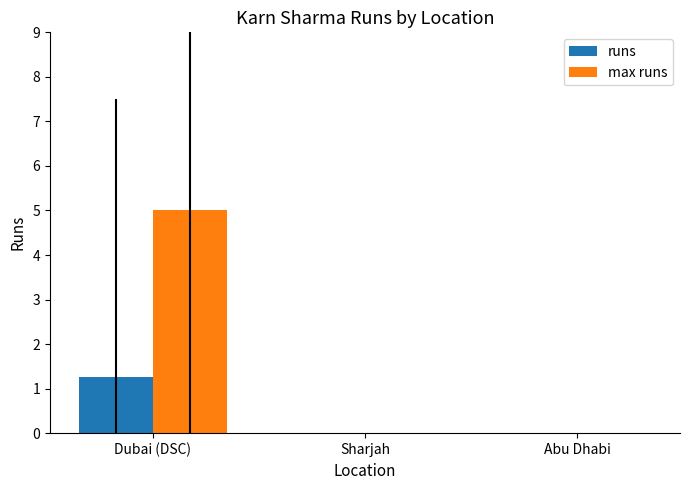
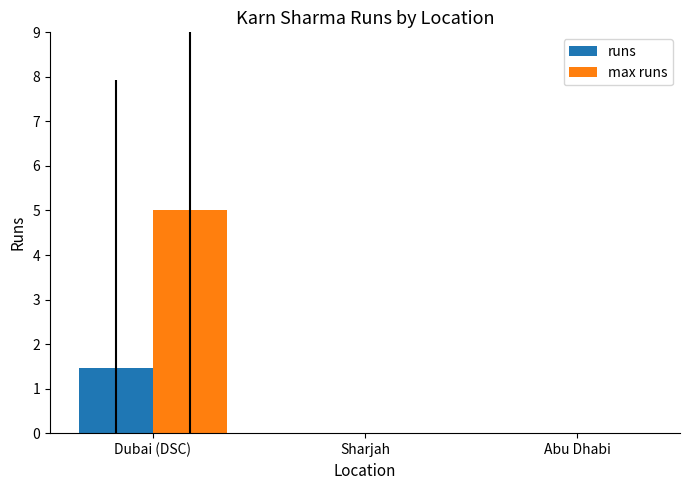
runs, Dubai (DSC): 1.3 -> 1.5
